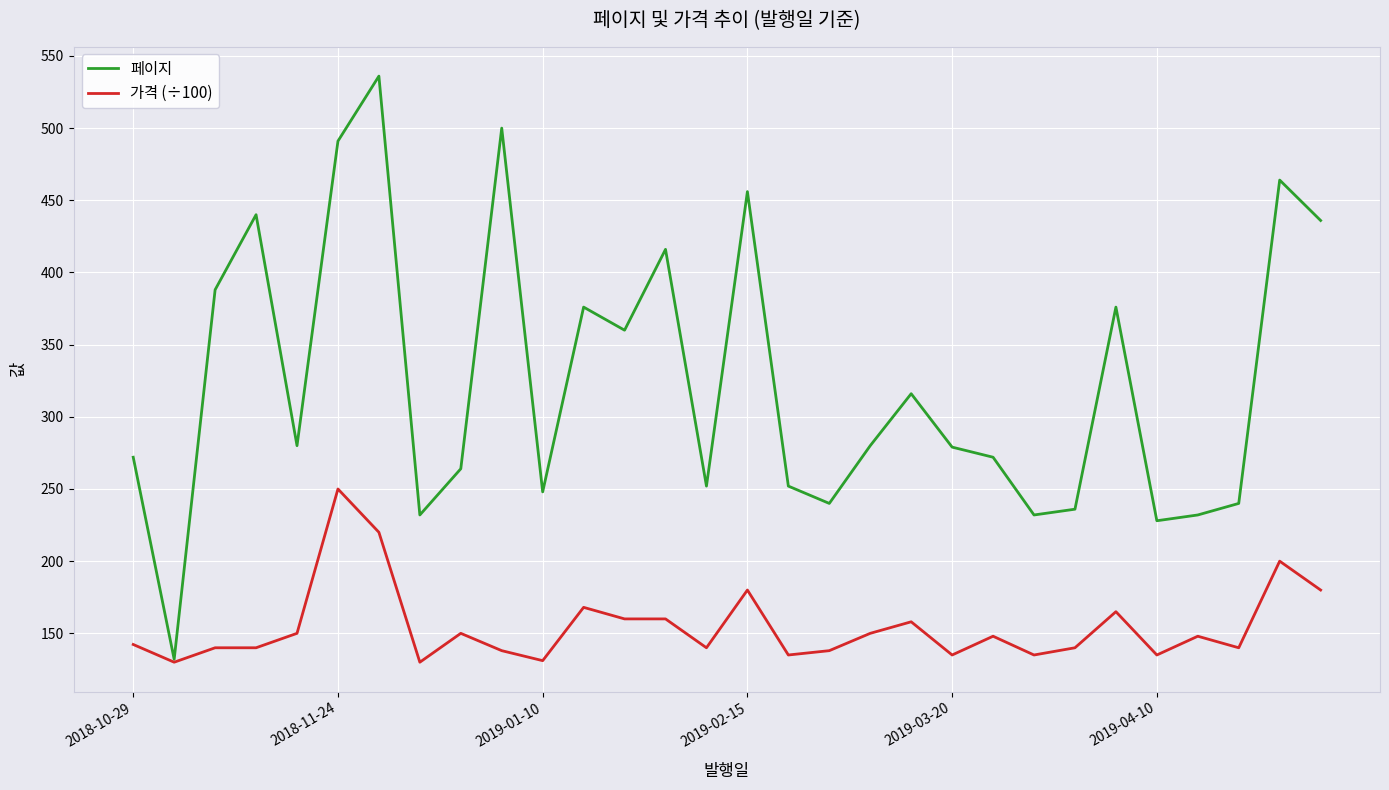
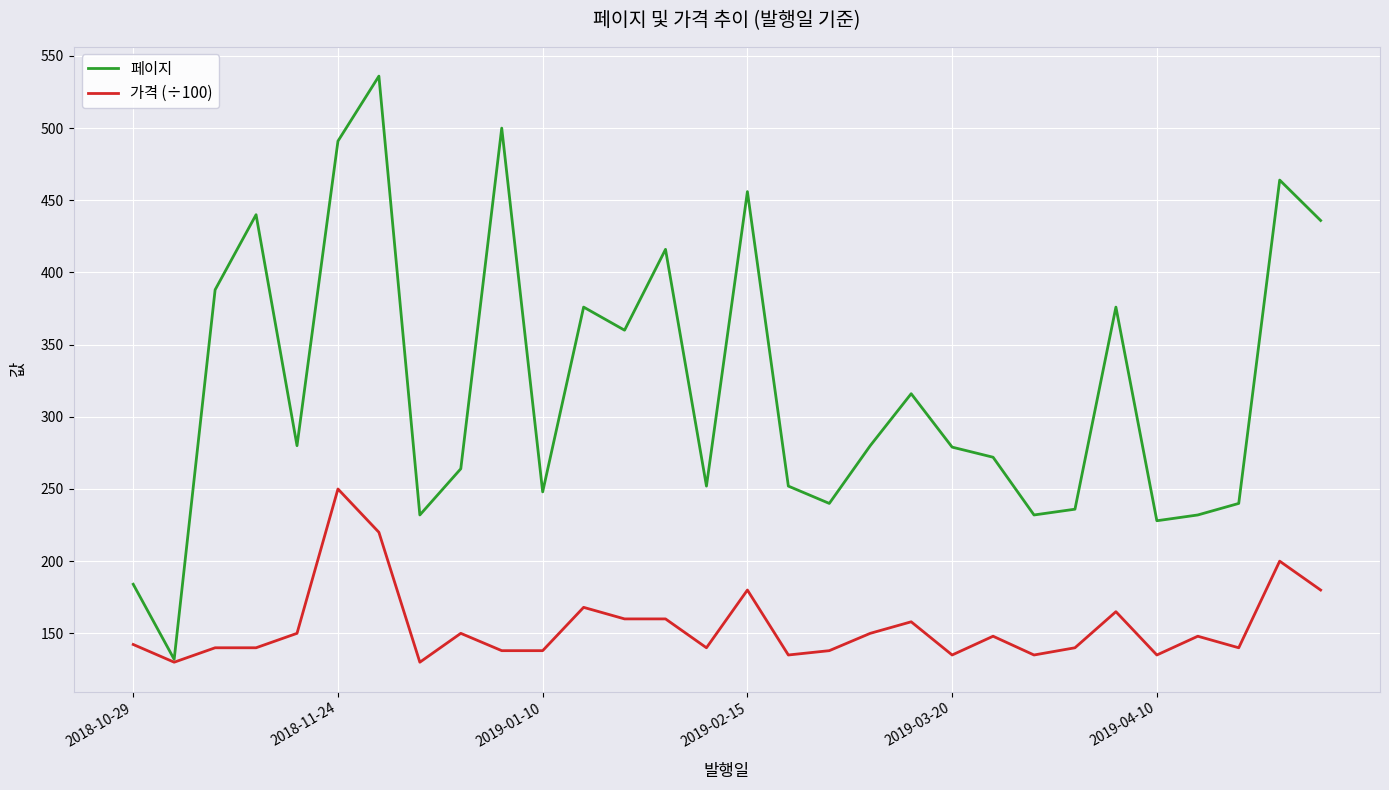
페이지, 2018-10-29: 272 -> 184
가격 (÷100), 2019-01-10: 131 -> 138
